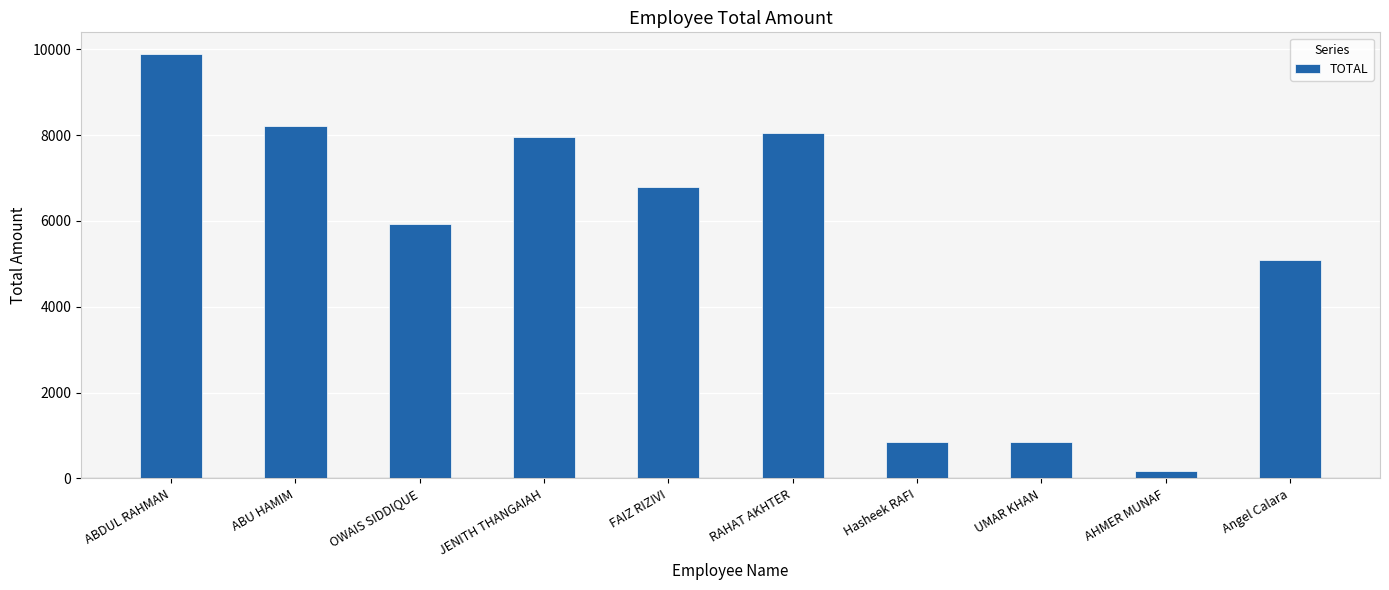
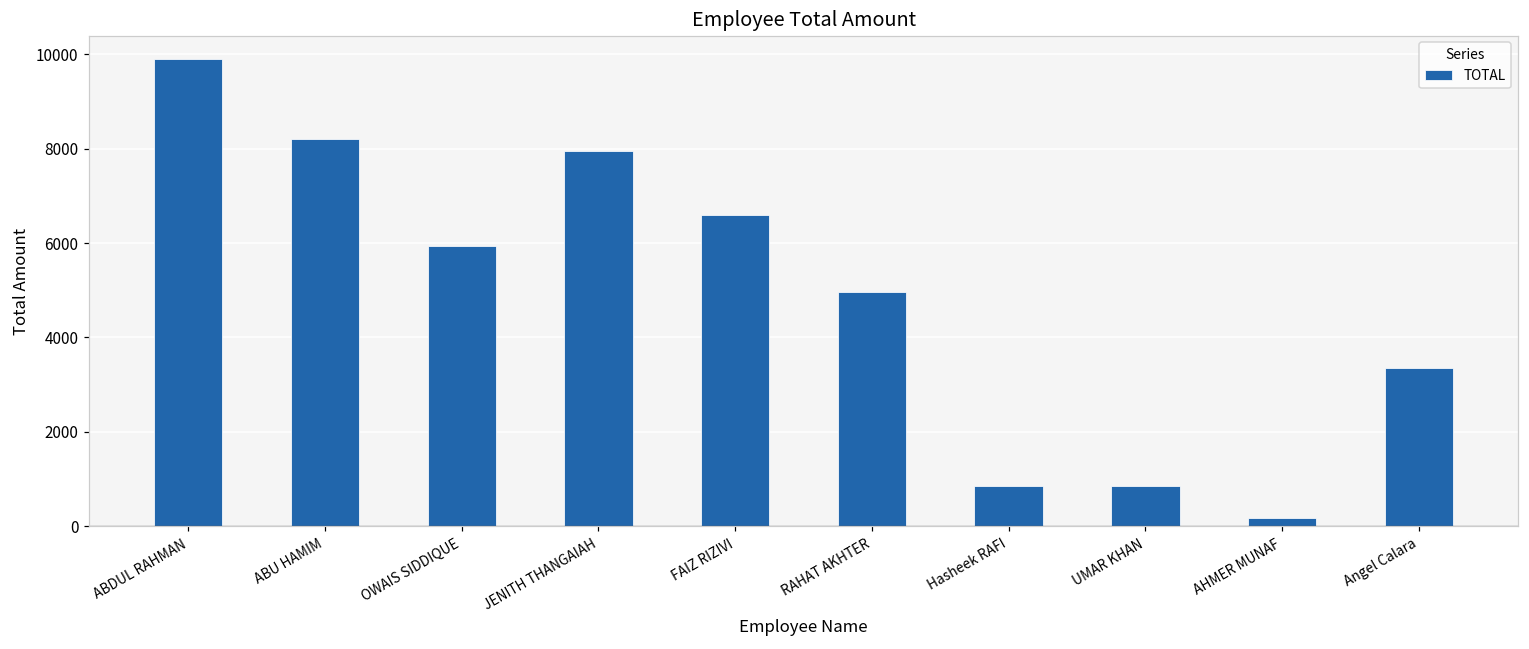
FAIZ RIZIVI: 6800 -> 6600
RAHAT AKHTER: 8100 -> 5000
Angel Calara: 5100 -> 3400
